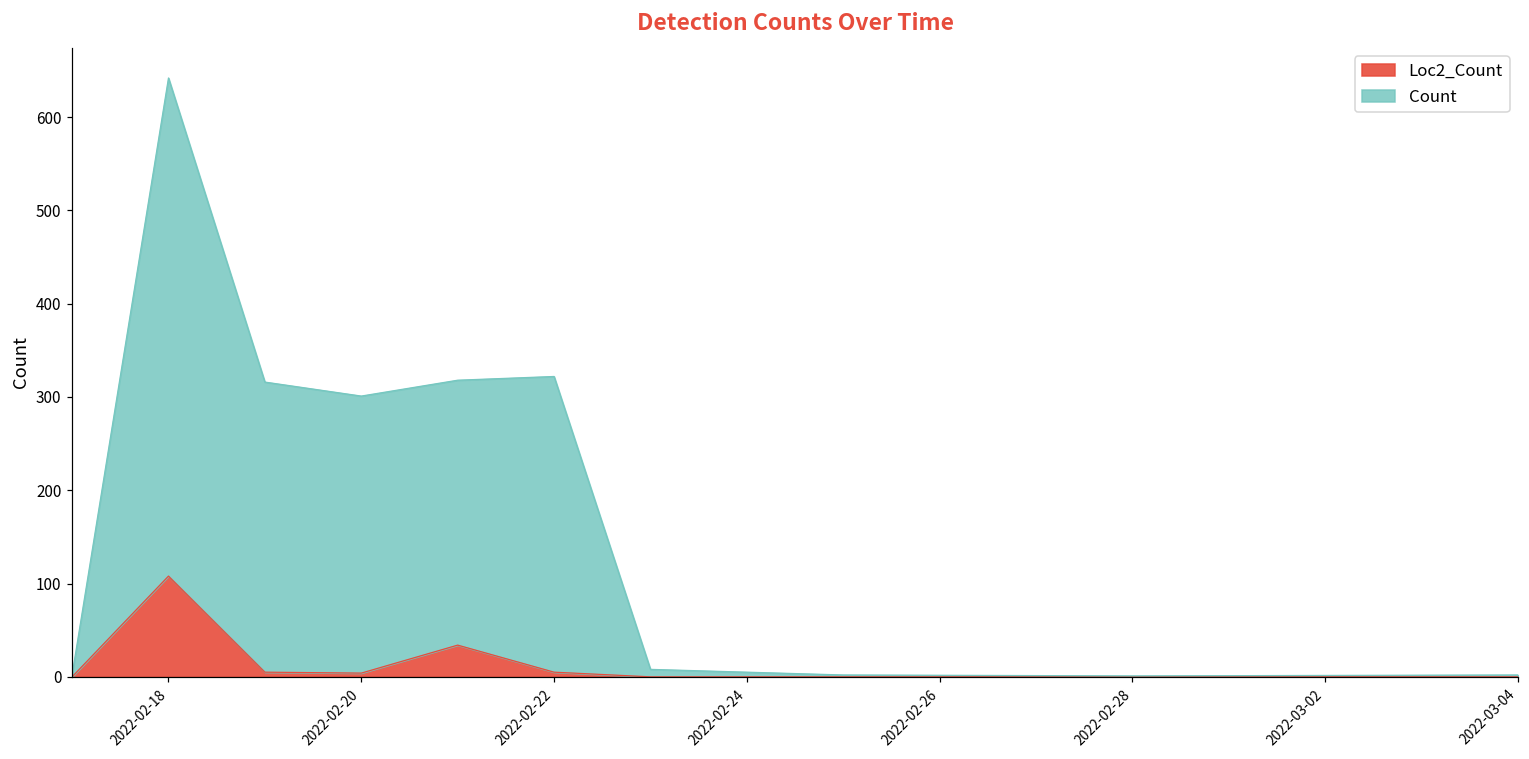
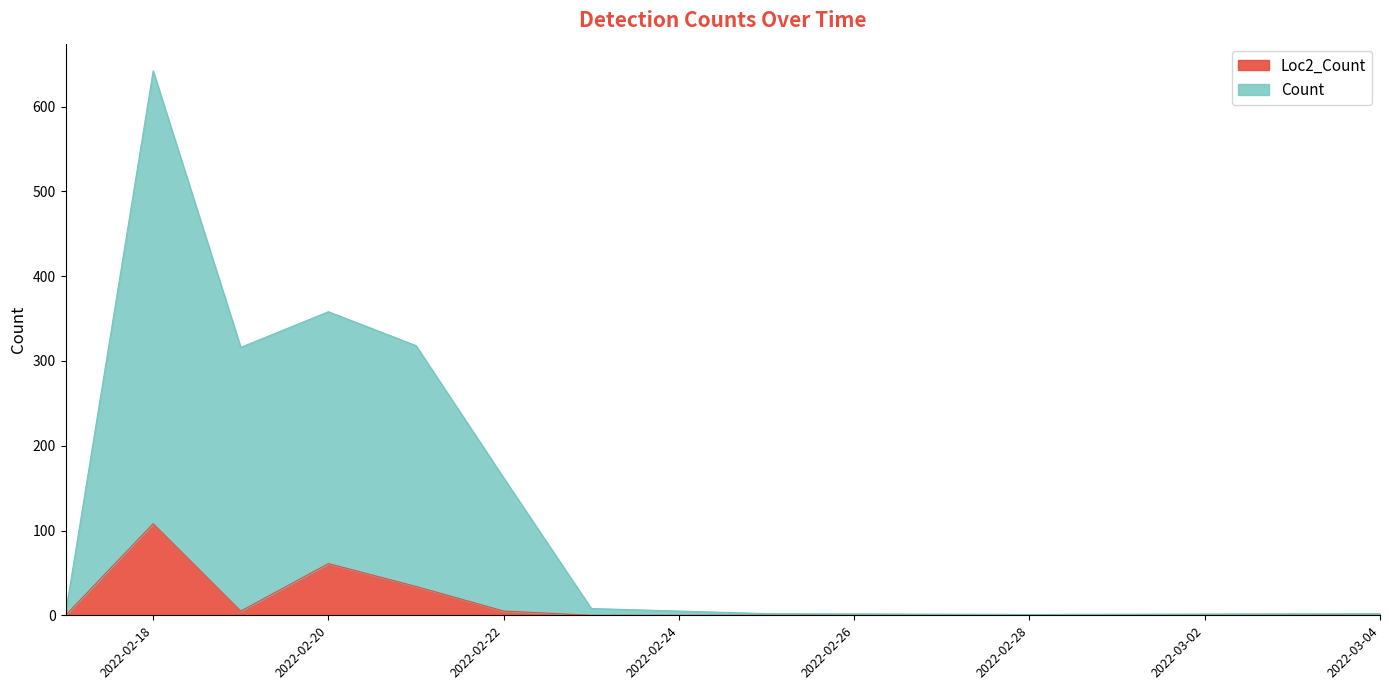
Loc2_Count, 2022-02-20: 0 -> 60
Count, 2022-02-22: 320 -> 160
